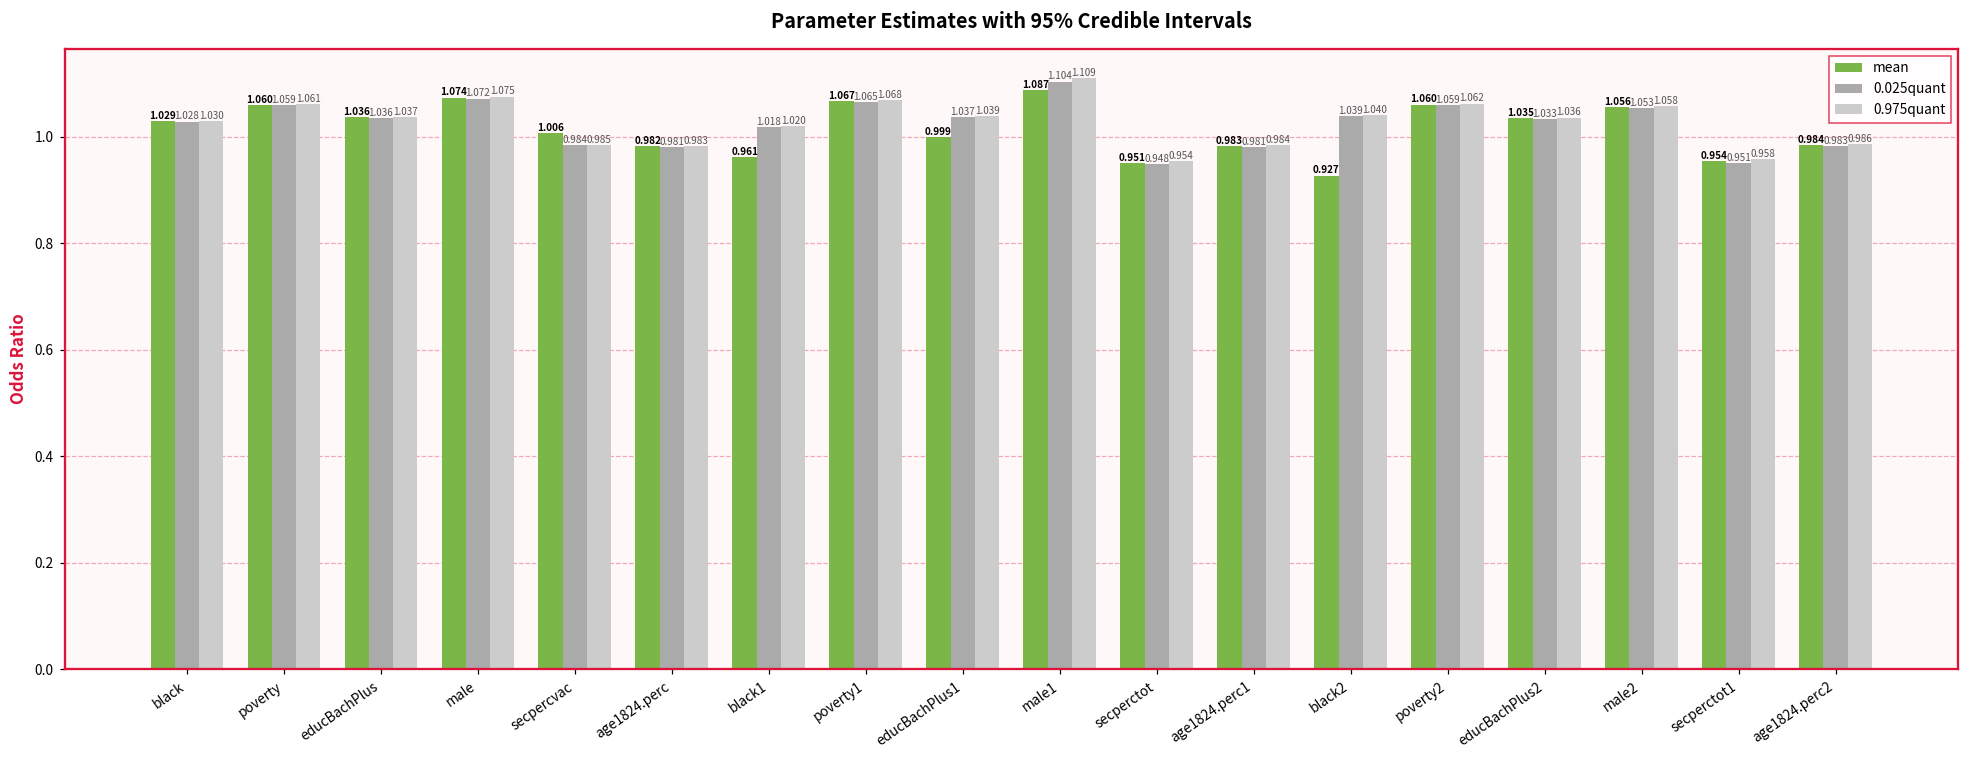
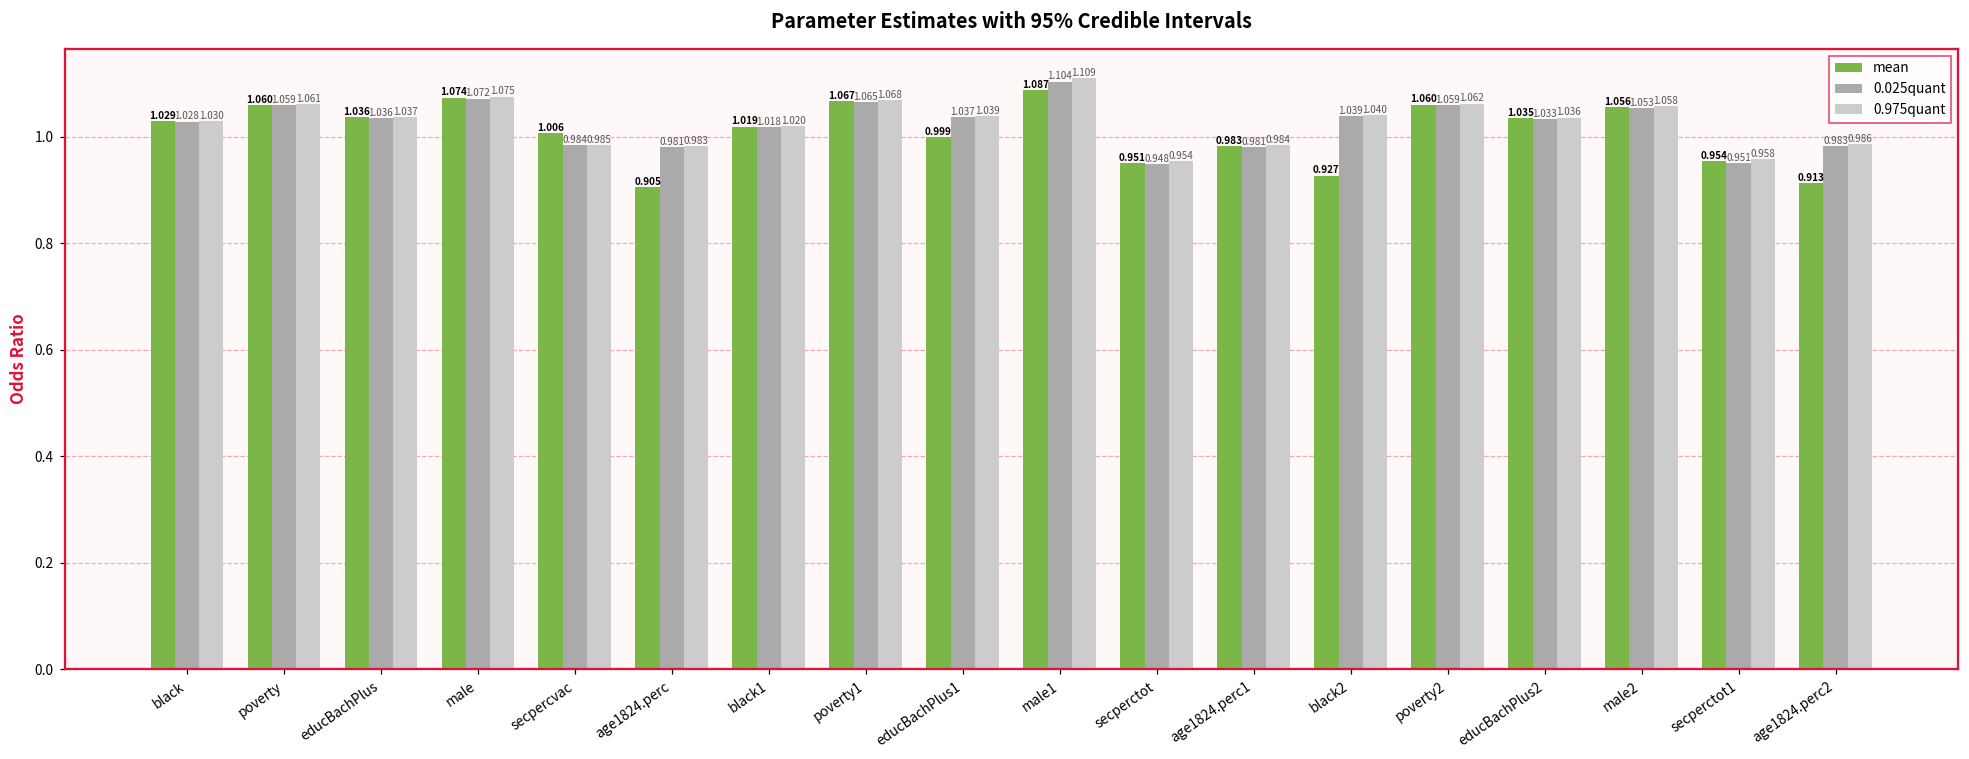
mean, age1824.perc: 0.982 -> 0.905
mean, black1: 0.961 -> 1.019
mean, age1824.perc2: 0.984 -> 0.913
